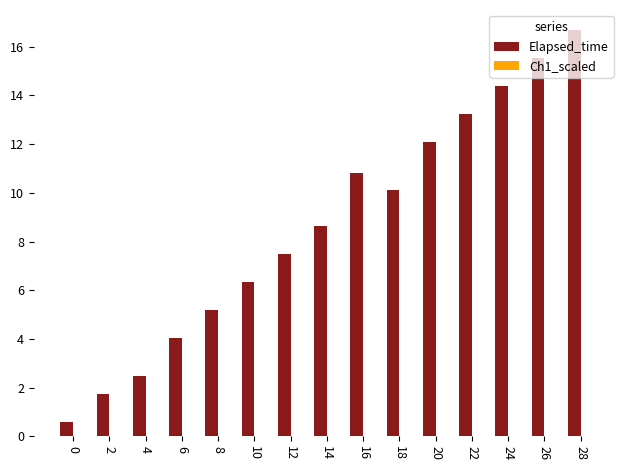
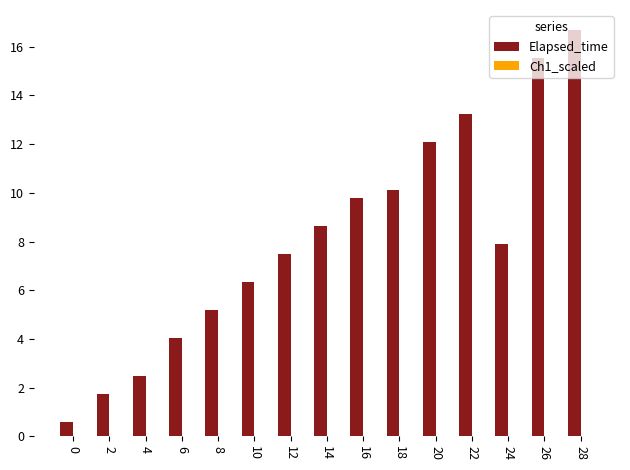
Elapsed_time, 16: 10.8 -> 9.8
Elapsed_time, 24: 14.4 -> 7.9
